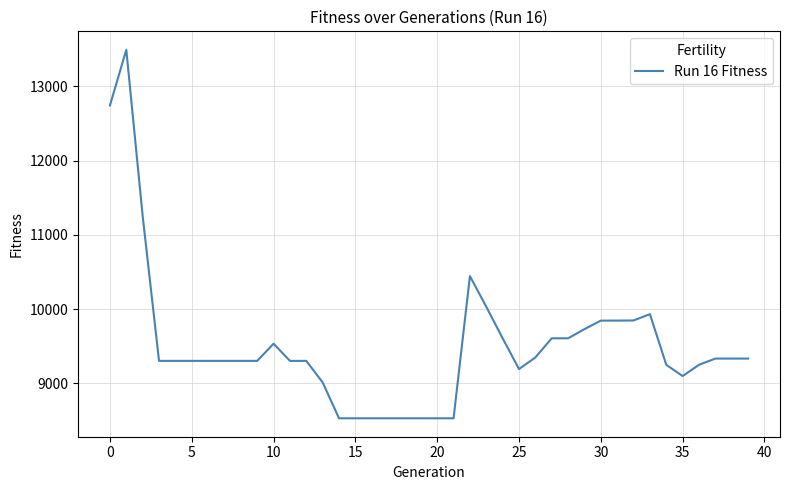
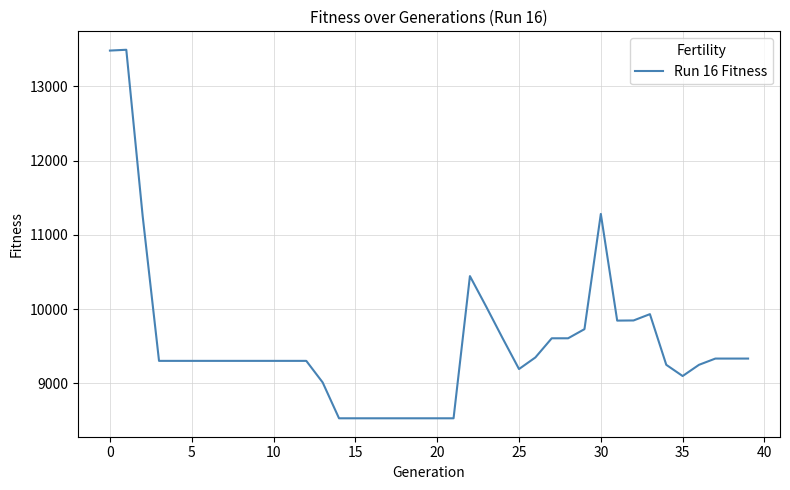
0: 12700 -> 13500
10: 9500 -> 9300
30: 9800 -> 11300
